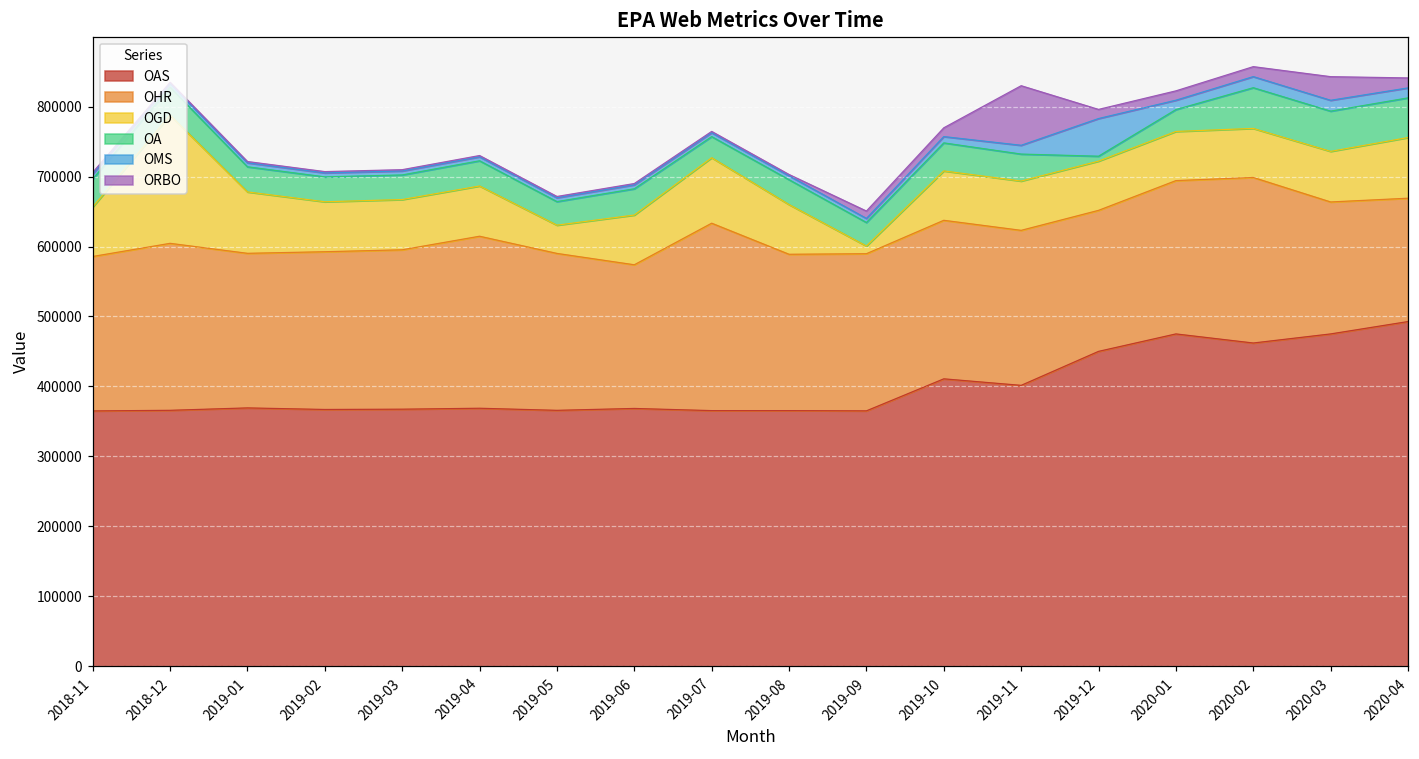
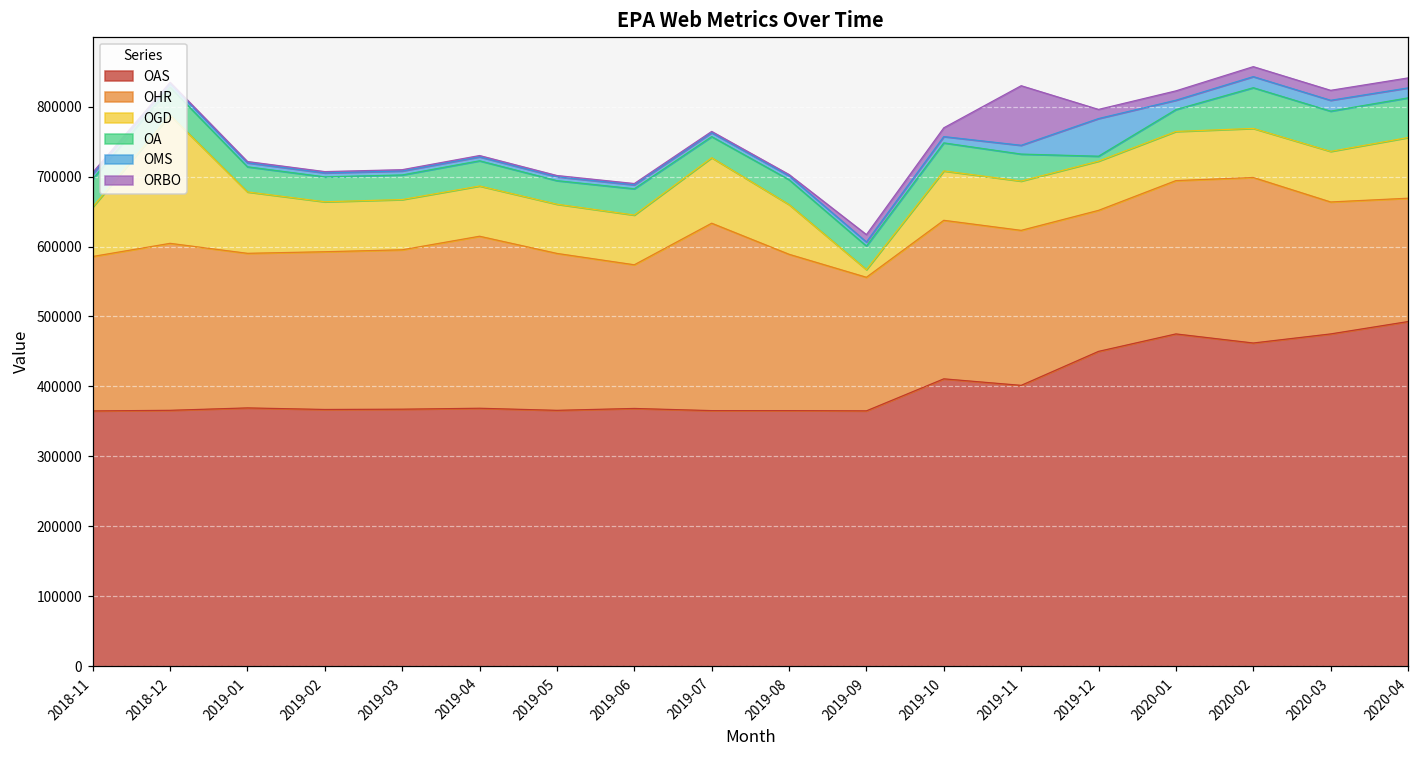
OGD, 2019-05: 40000 -> 70000
OHR, 2019-09: 220000 -> 190000
ORBO, 2020-03: 30000 -> 10000
